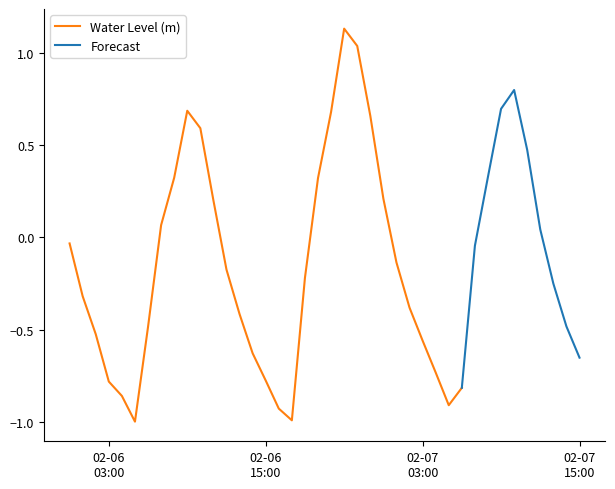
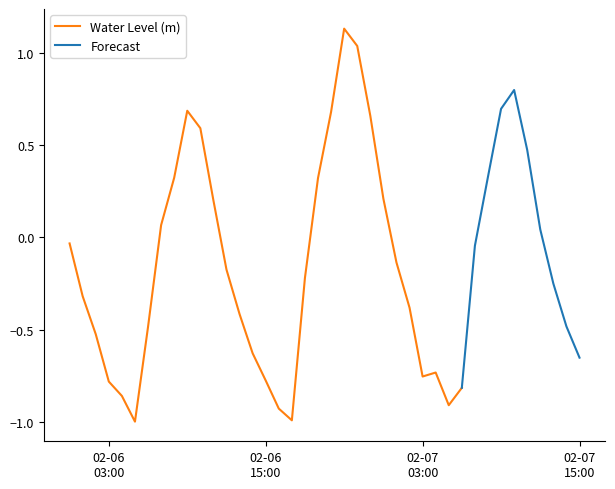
Water Level (m), 02-07 03:00: -0.56 -> -0.75
